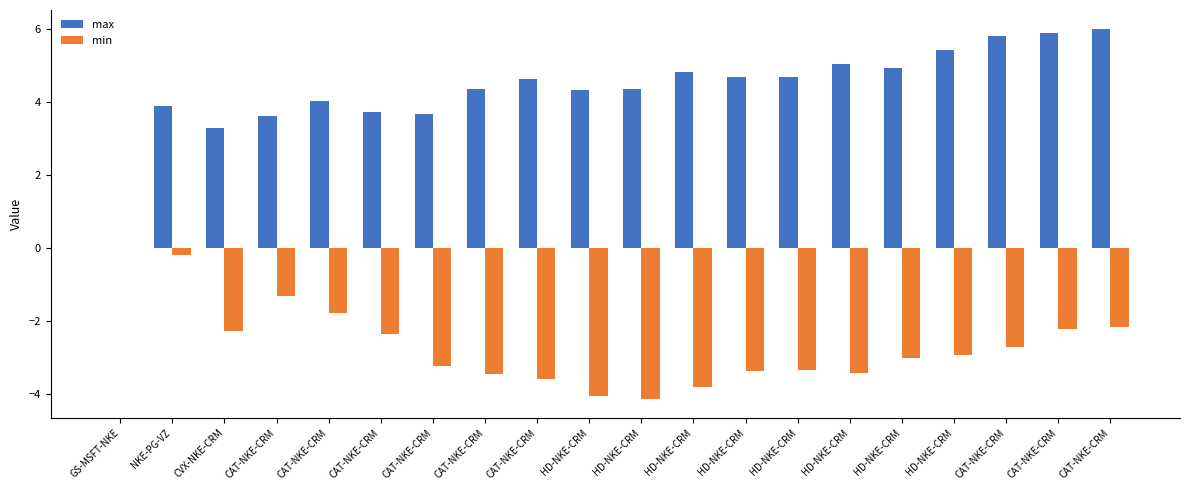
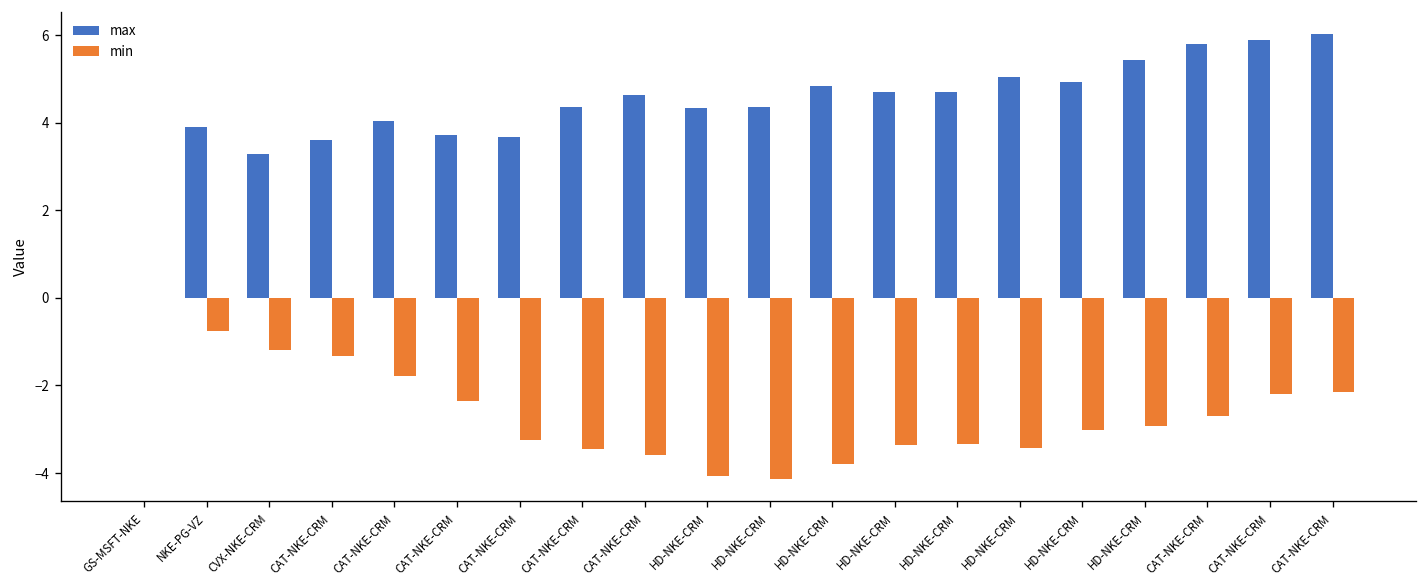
min, NKE-PG-VZ: -0.2 -> -0.8
min, CVX-NKE-CRM: -2.3 -> -1.2
